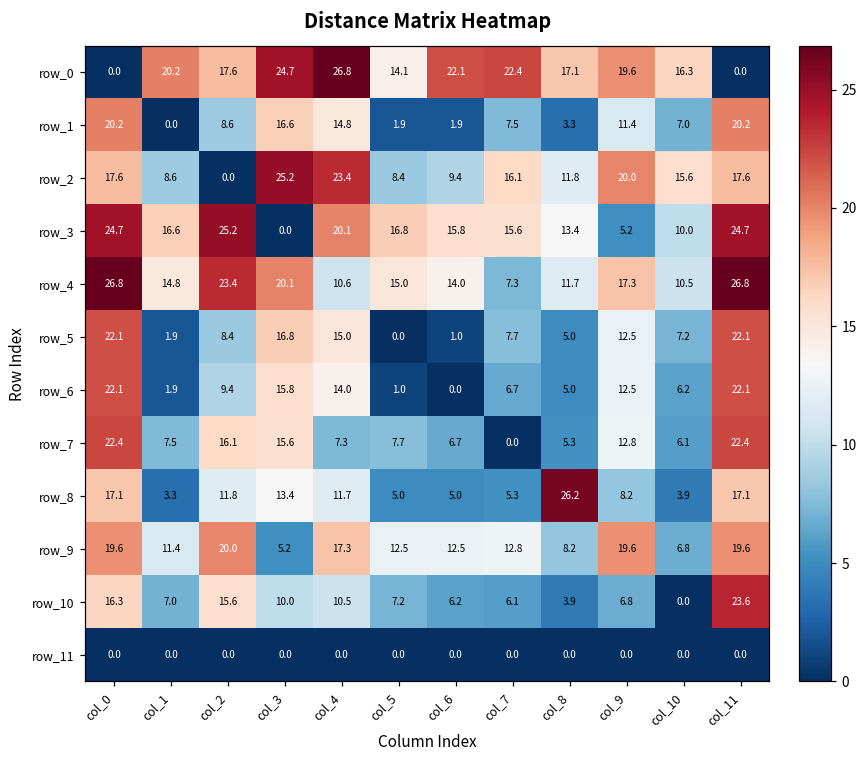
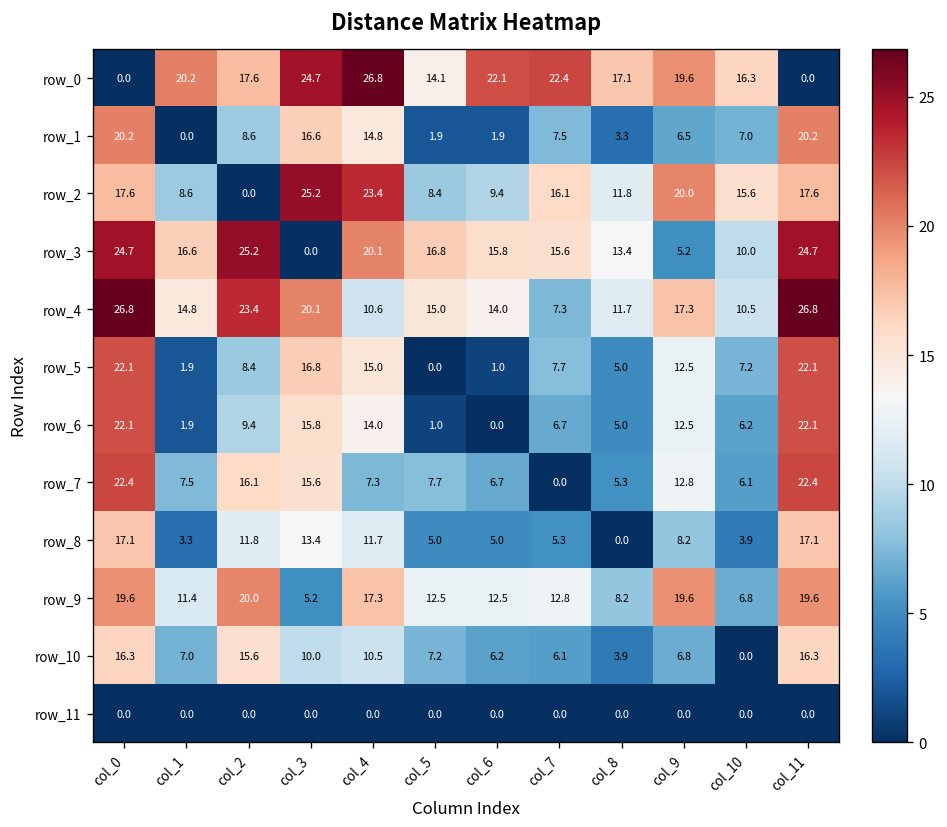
row_1, col_9: 11.4 -> 6.5
row_8, col_8: 26.2 -> 0.0
row_10, col_11: 23.6 -> 16.3
